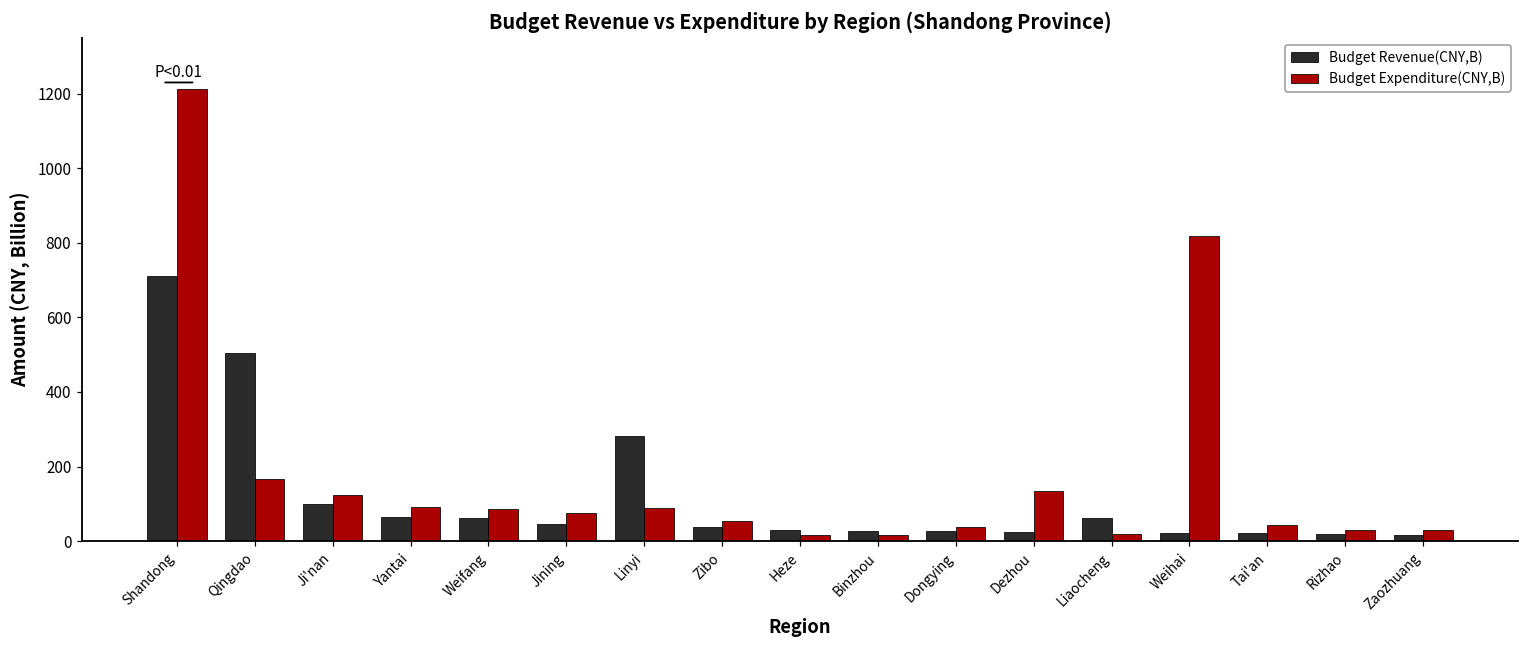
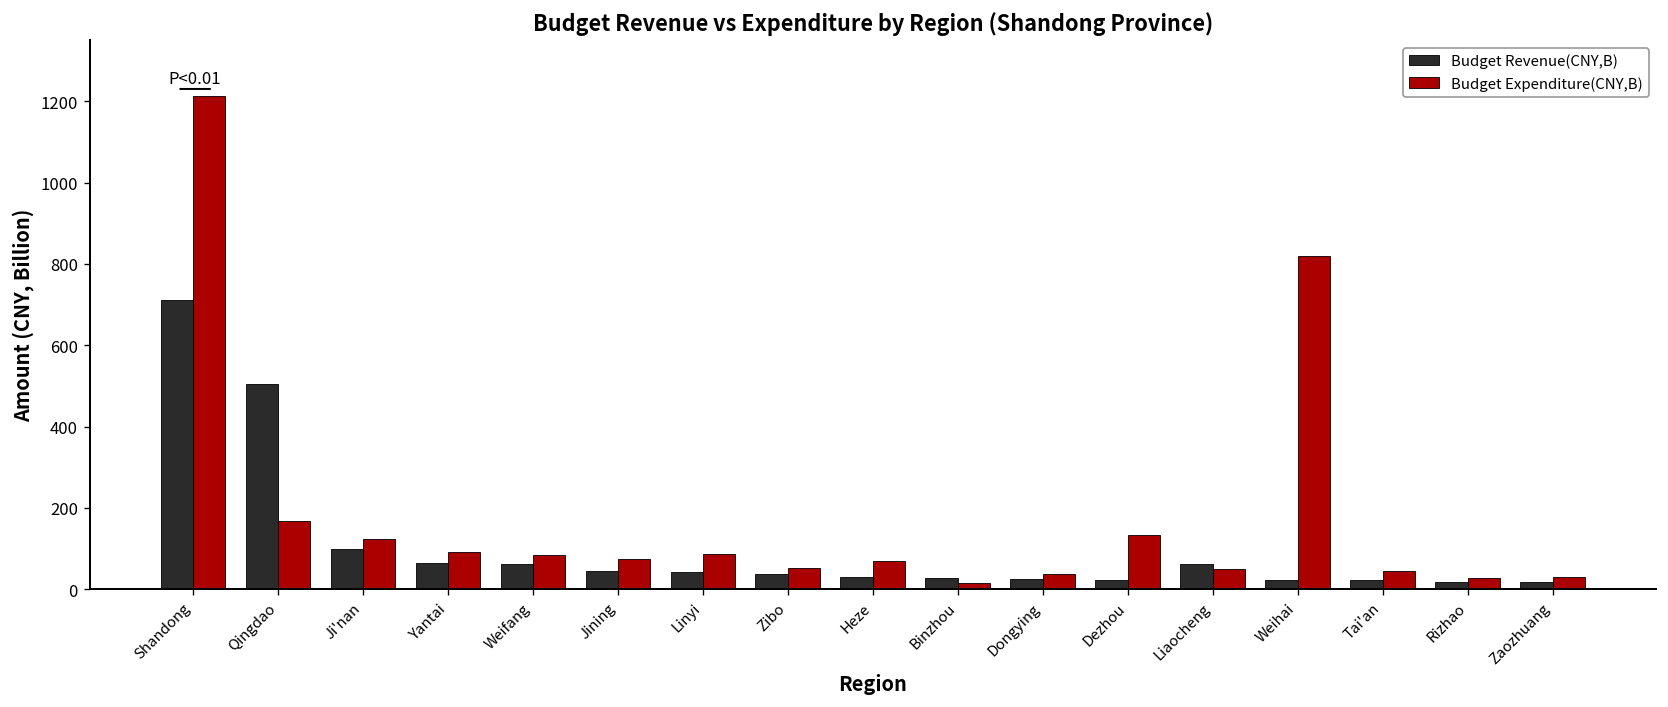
Budget Revenue(CNY,B), Linyi: 280 -> 40
Budget Expenditure(CNY,B), Heze: 20 -> 70
Budget Expenditure(CNY,B), Liaocheng: 20 -> 50
